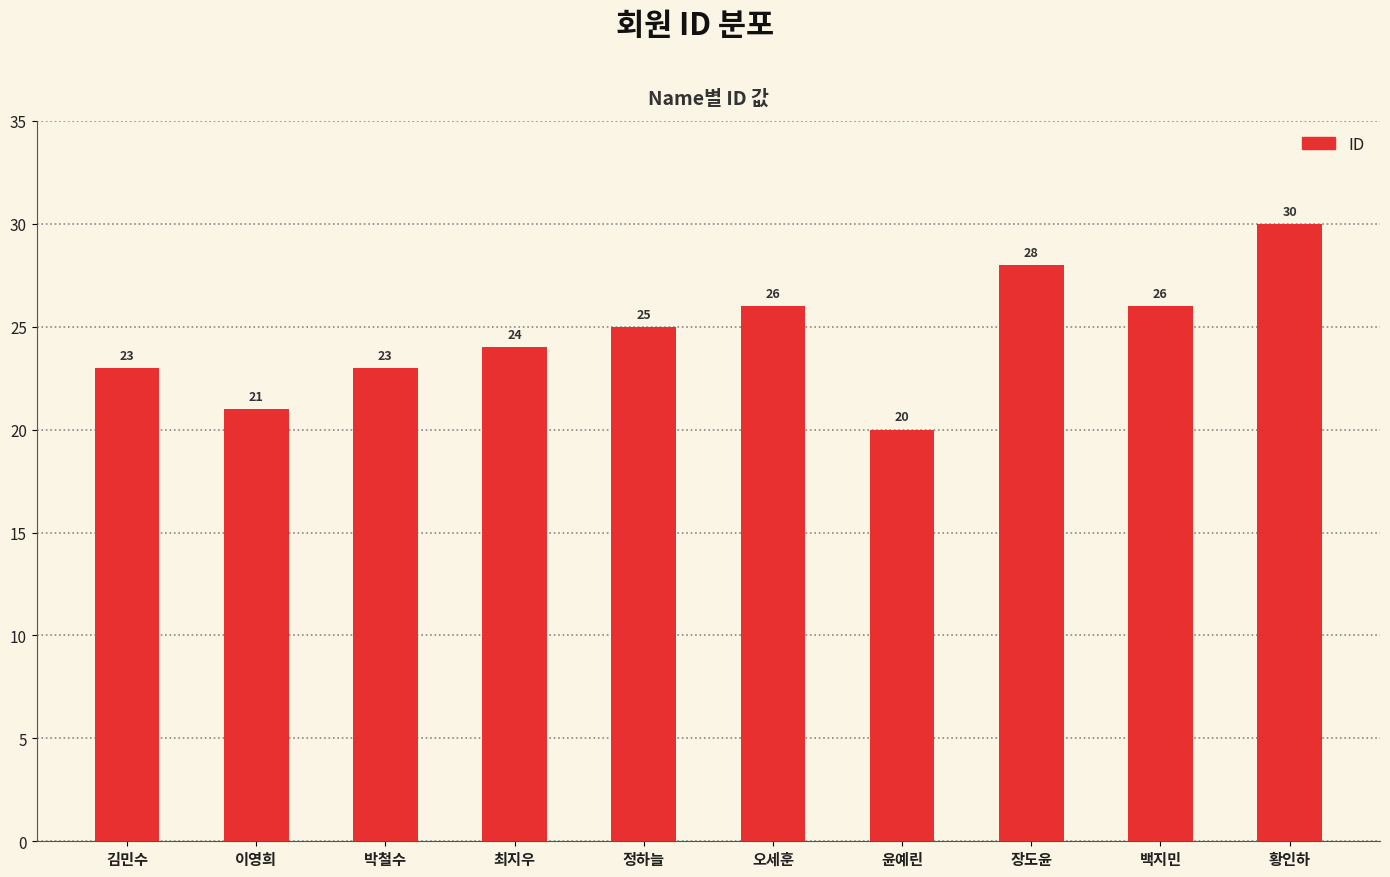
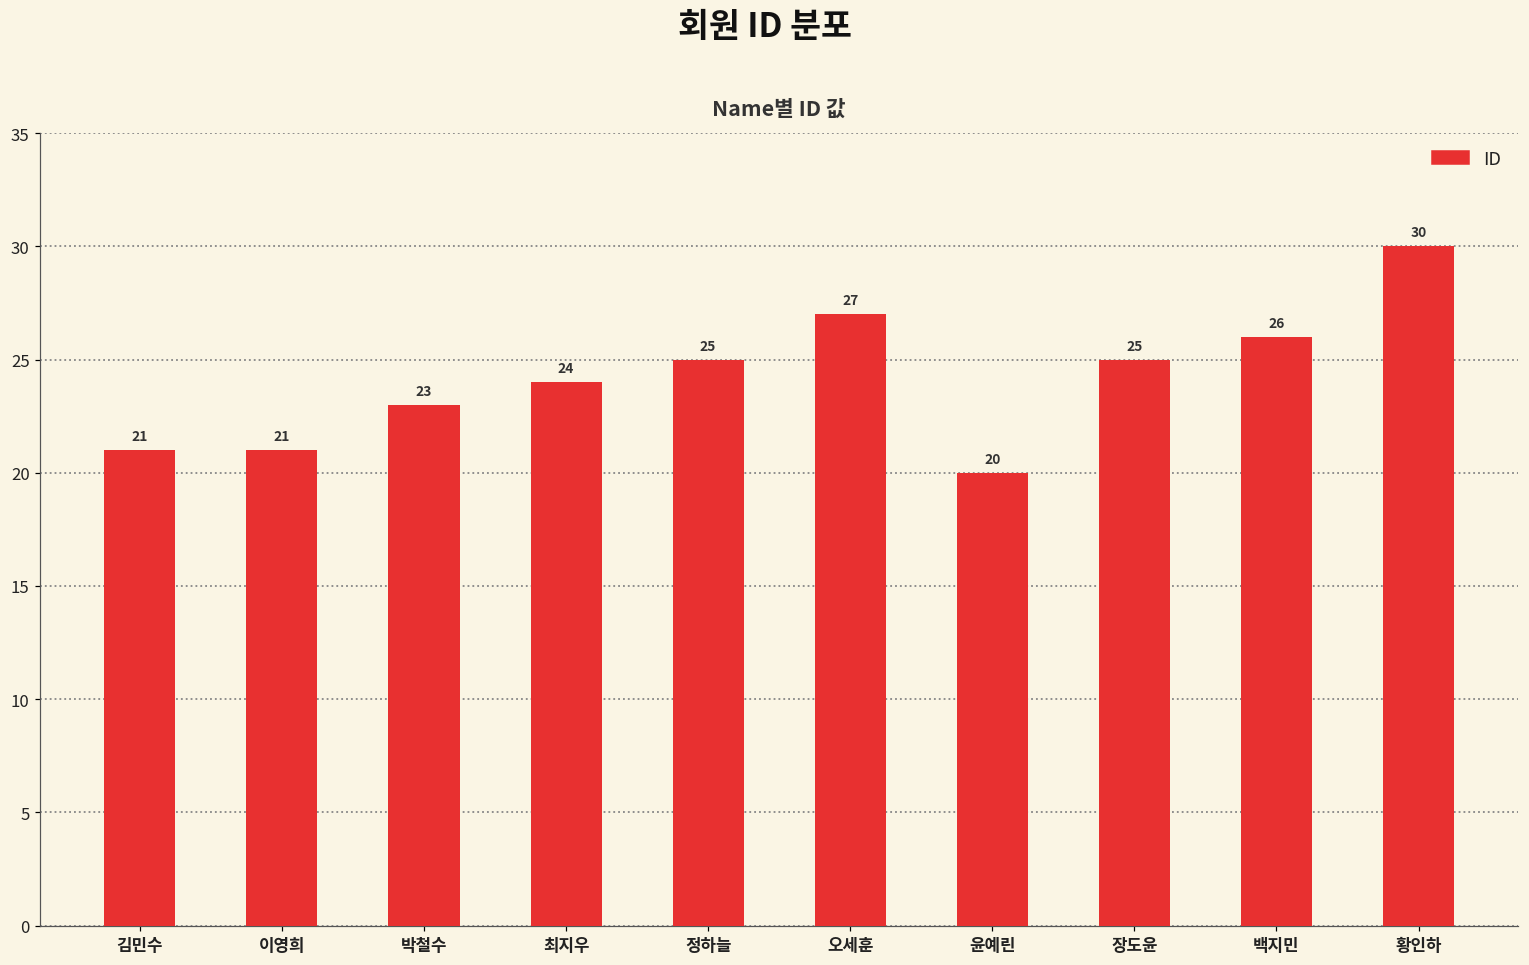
김민수: 23 -> 21
오세훈: 26 -> 27
장도윤: 28 -> 25
